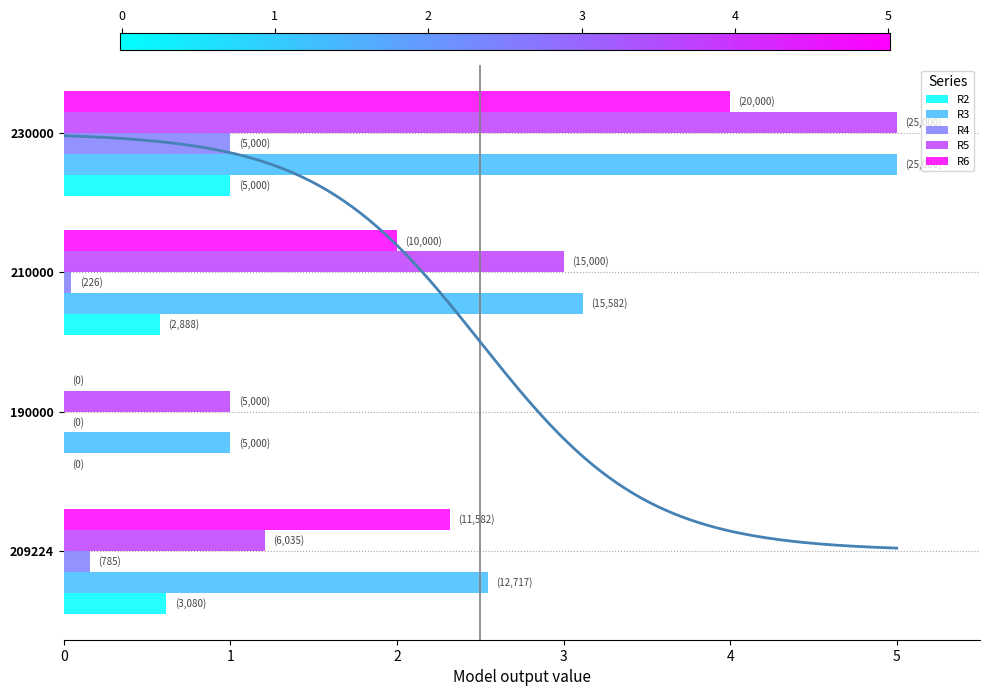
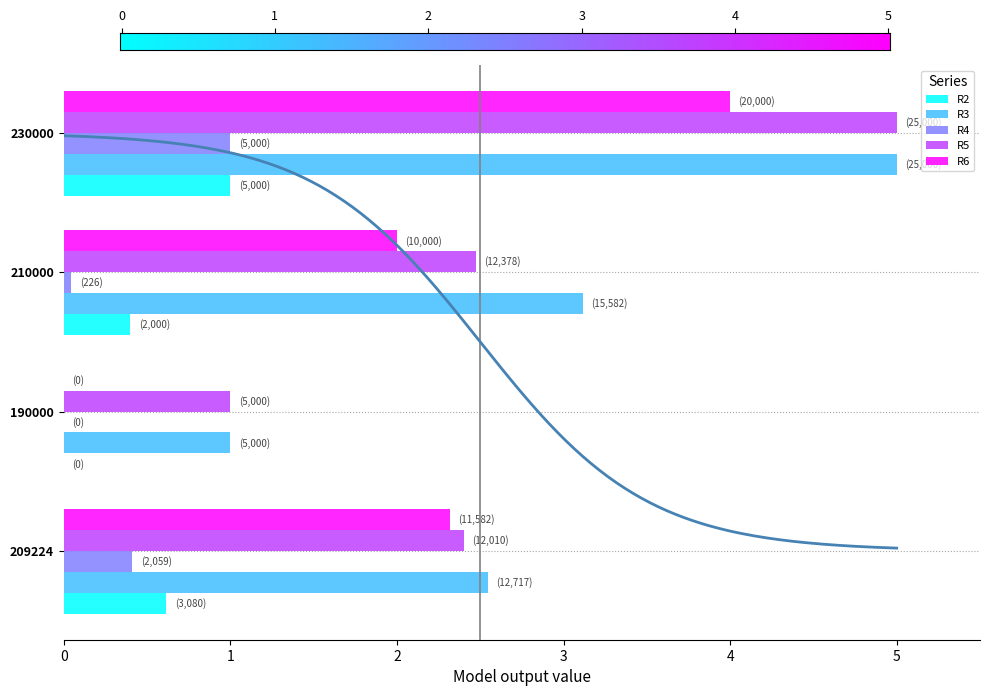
R5, 210000: (15,000) -> (12,378)
R2, 210000: (2,888) -> (2,000)
R5, 209224: (6,035) -> (12,010)
R4, 209224: (785) -> (2,059)
